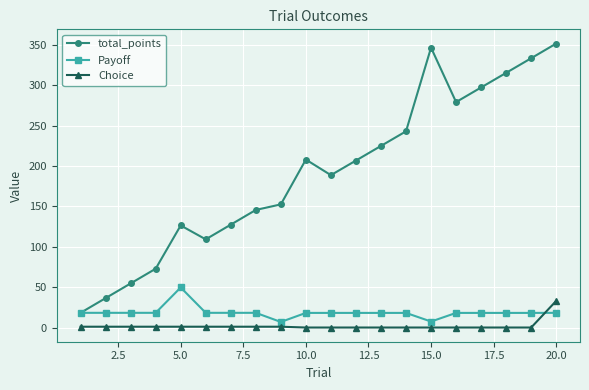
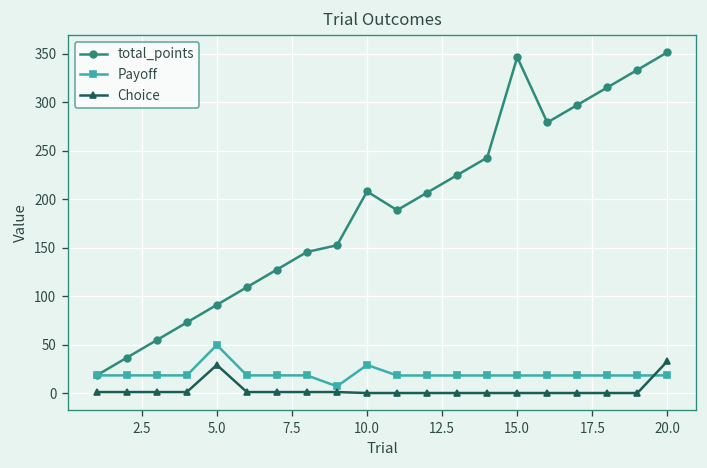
total_points, 5.0: 130 -> 90
Choice, 5.0: 0 -> 30
Payoff, 10.0: 20 -> 30
Payoff, 15.0: 10 -> 20
